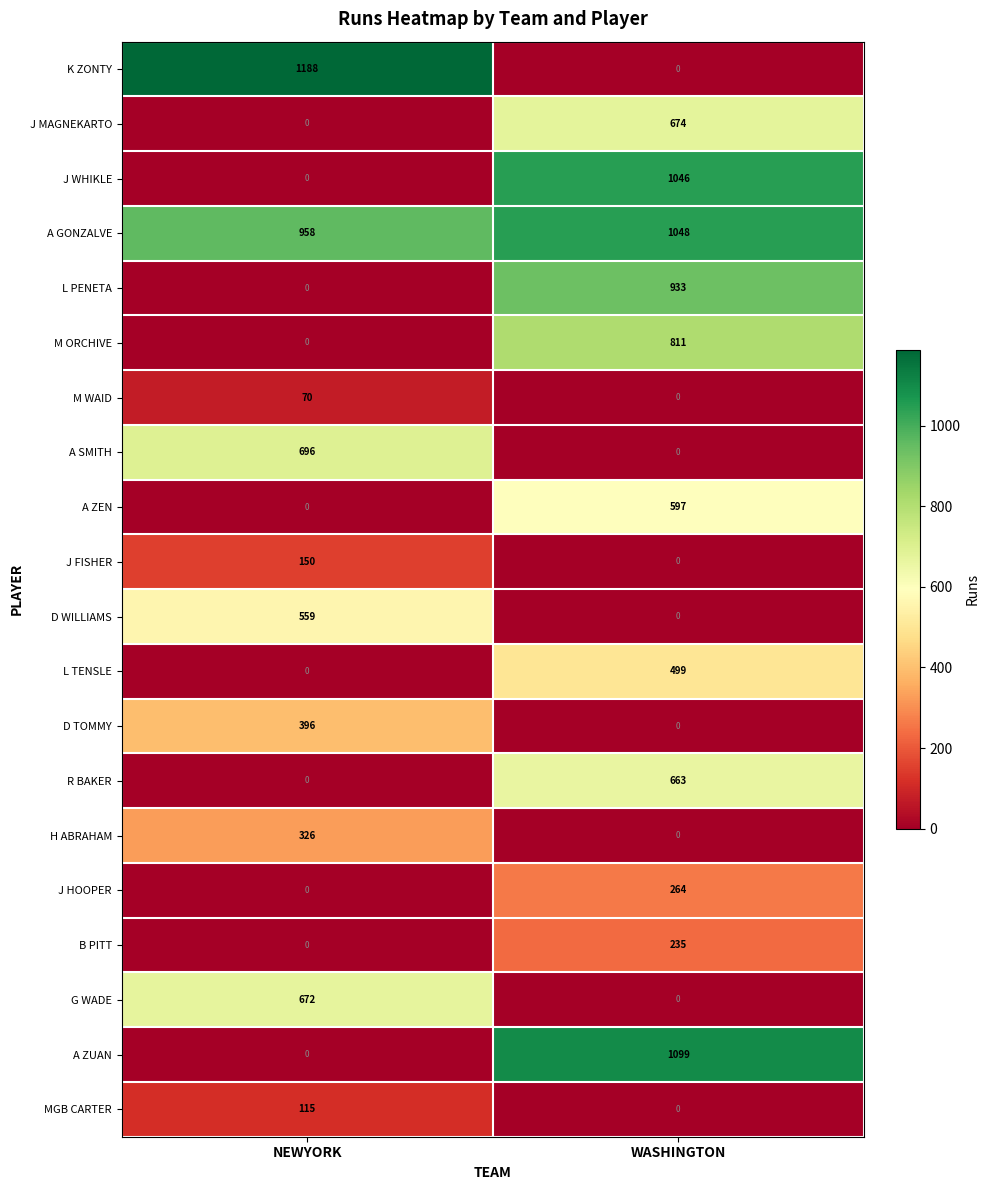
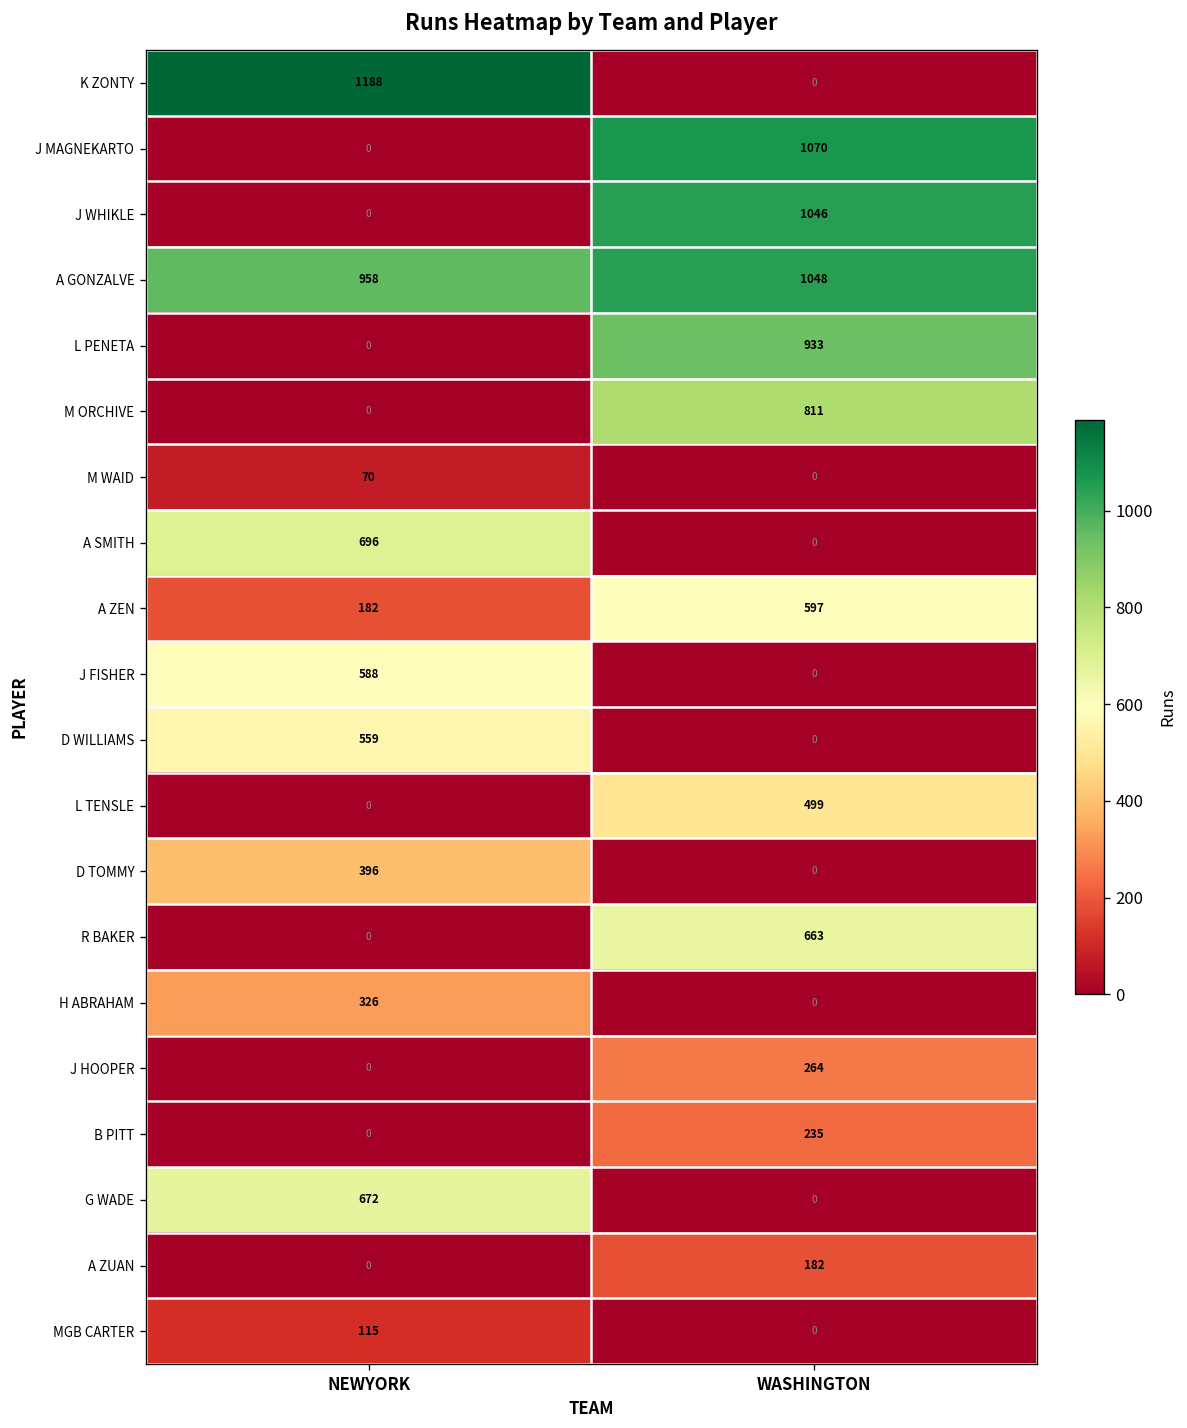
J MAGNEKARTO, WASHINGTON: 674 -> 1070
A ZEN, NEWYORK: 0 -> 182
J FISHER, NEWYORK: 150 -> 588
A ZUAN, WASHINGTON: 1099 -> 182
